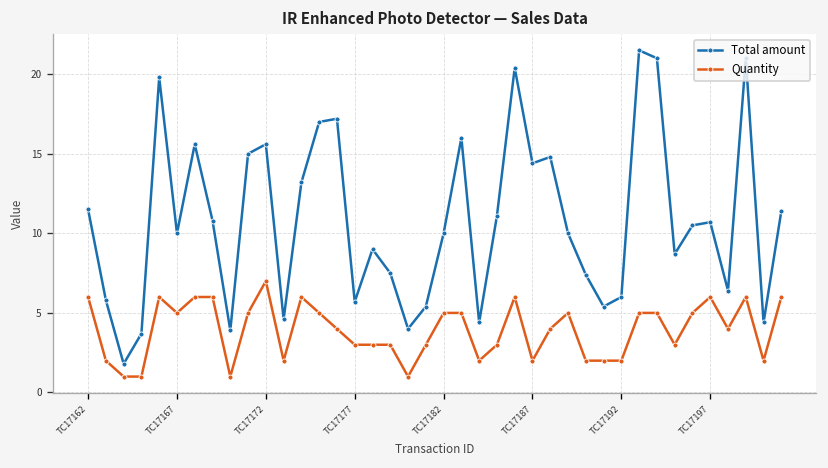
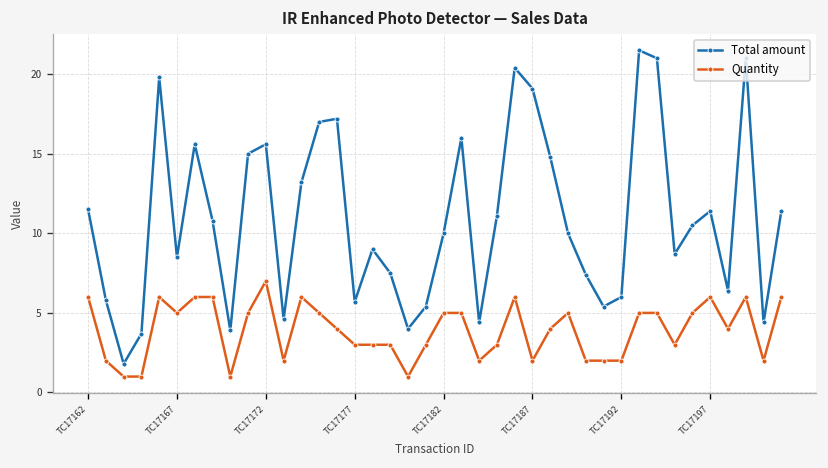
Total amount, TC17167: 10.0 -> 8.5
Total amount, TC17187: 14.4 -> 19.1
Total amount, TC17197: 10.7 -> 11.4
